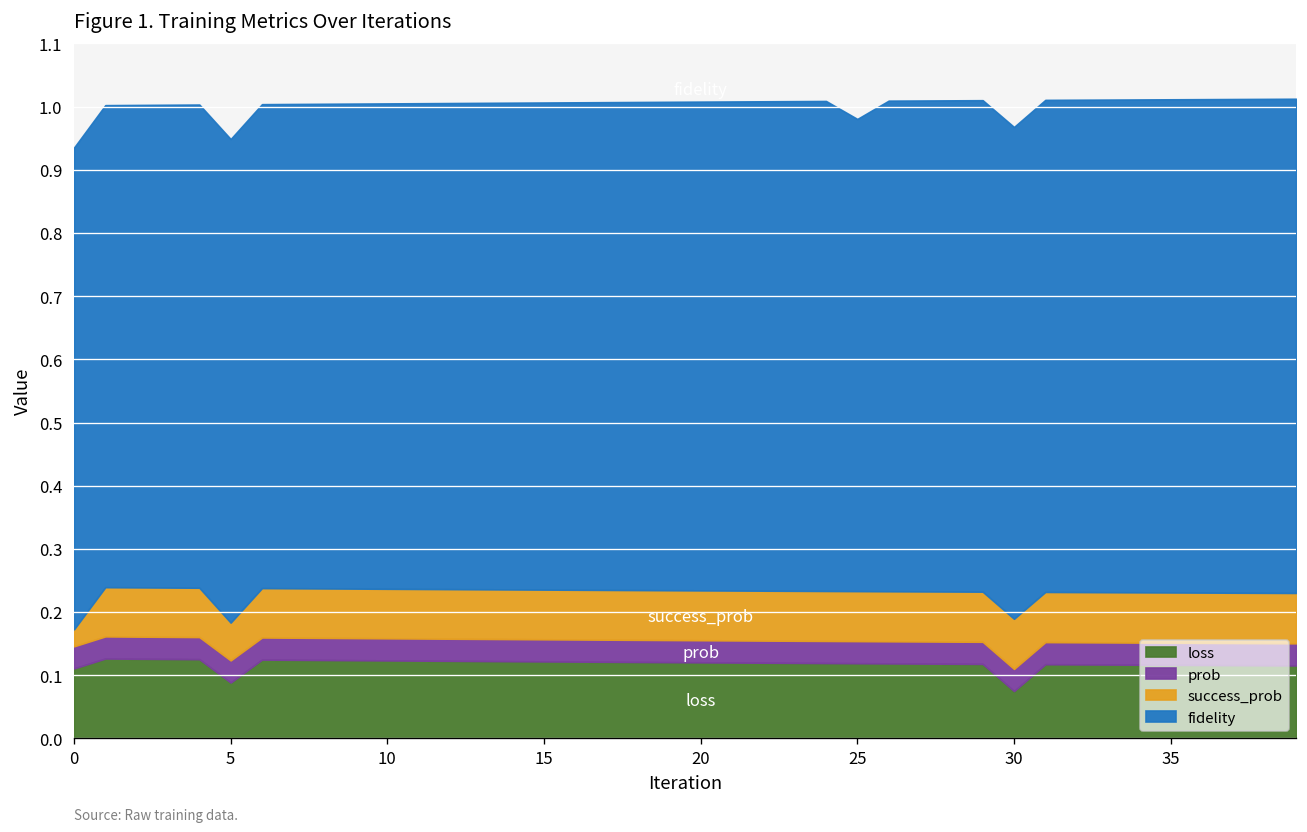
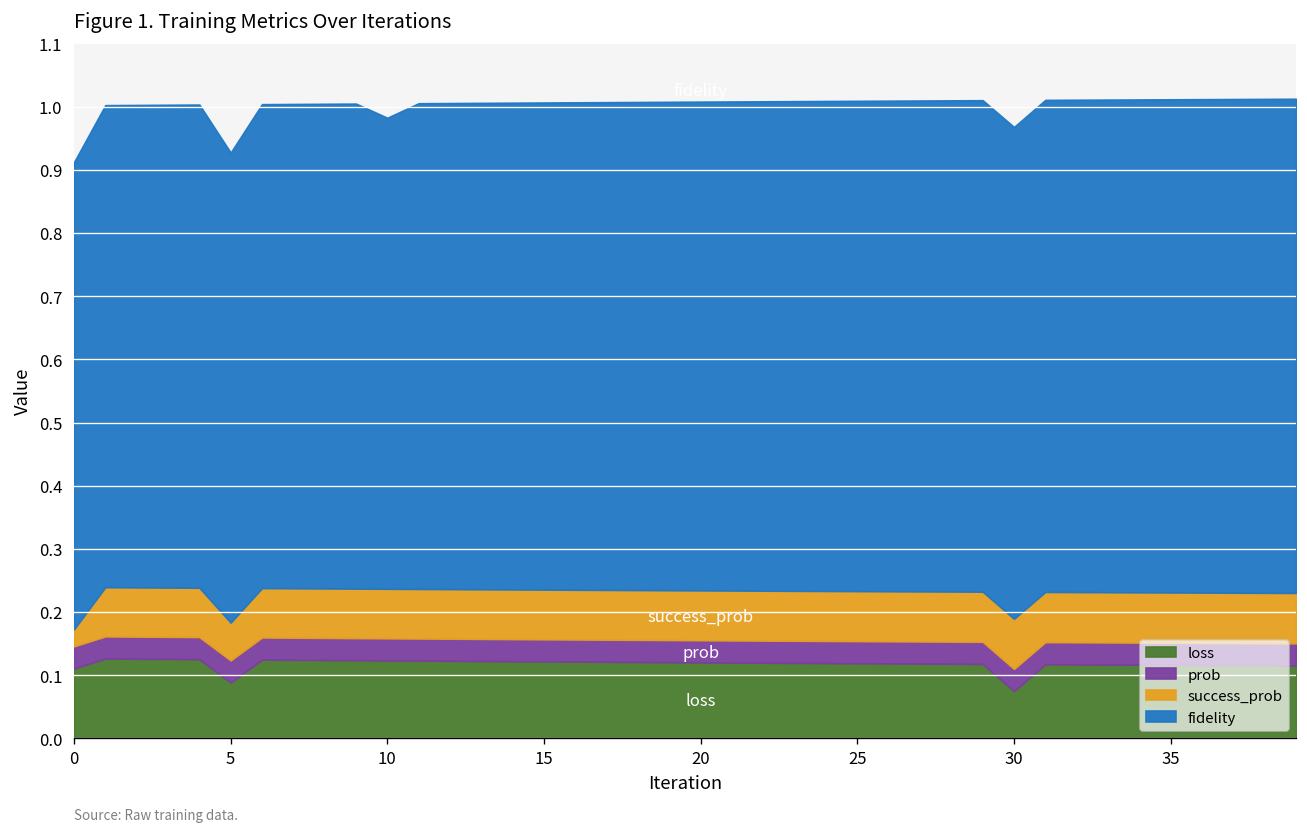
fidelity, 0: 0.76 -> 0.74
fidelity, 5: 0.77 -> 0.74
fidelity, 10: 0.77 -> 0.75
fidelity, 25: 0.75 -> 0.78
